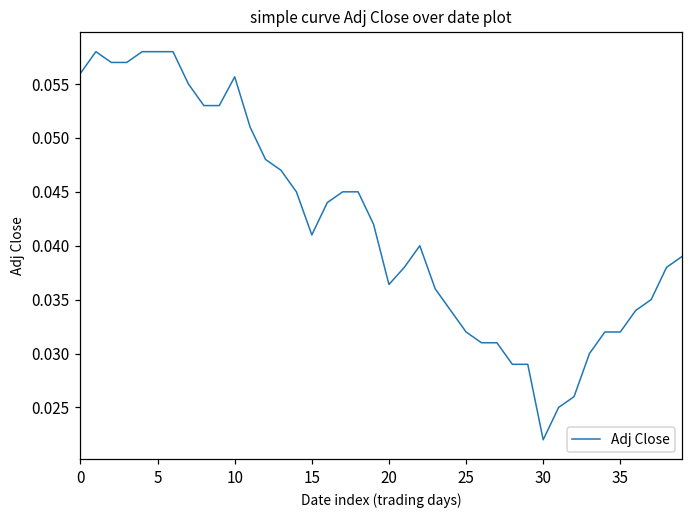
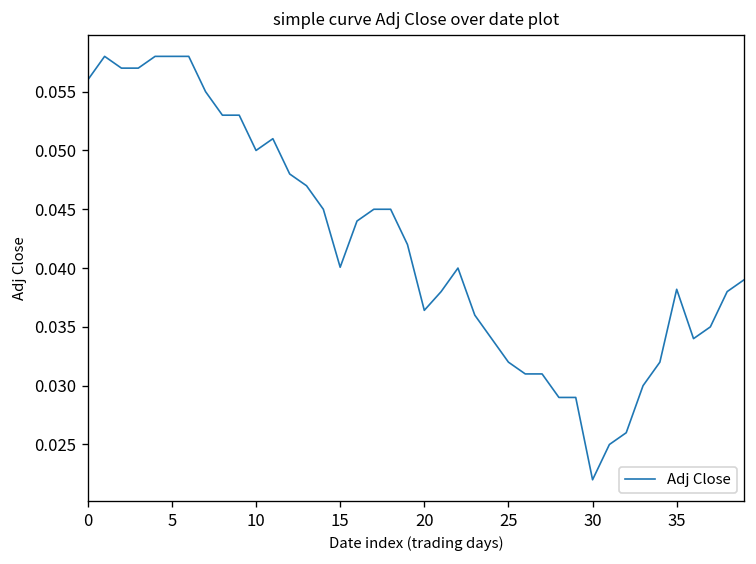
10: 0.056 -> 0.050
15: 0.041 -> 0.040
35: 0.032 -> 0.038
